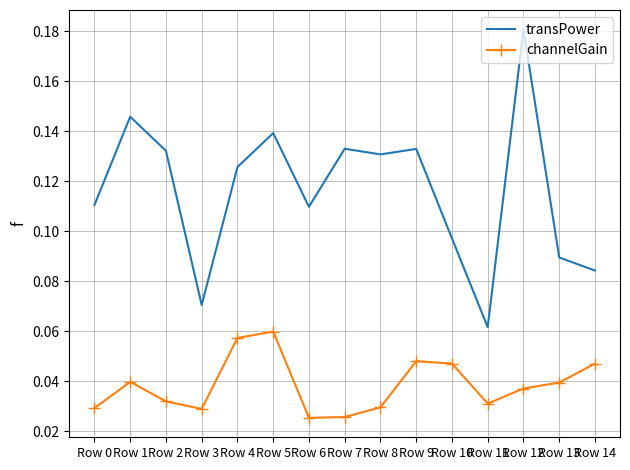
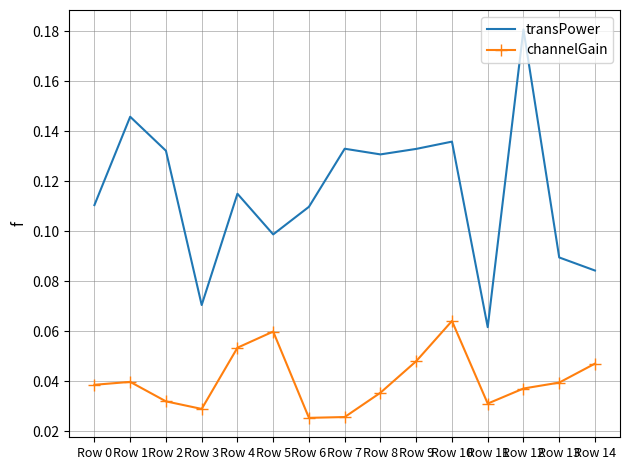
channelGain, Row 0: 0.029 -> 0.039
transPower, Row 4: 0.126 -> 0.115
channelGain, Row 4: 0.057 -> 0.053
transPower, Row 5: 0.139 -> 0.099
channelGain, Row 8: 0.030 -> 0.035
transPower, Row 10: 0.097 -> 0.136
channelGain, Row 10: 0.047 -> 0.064
